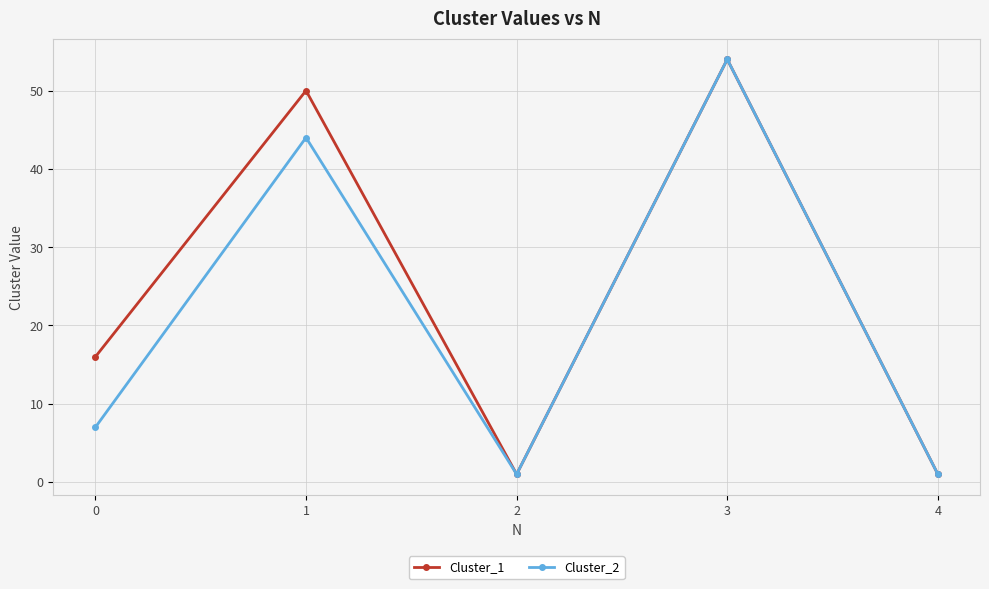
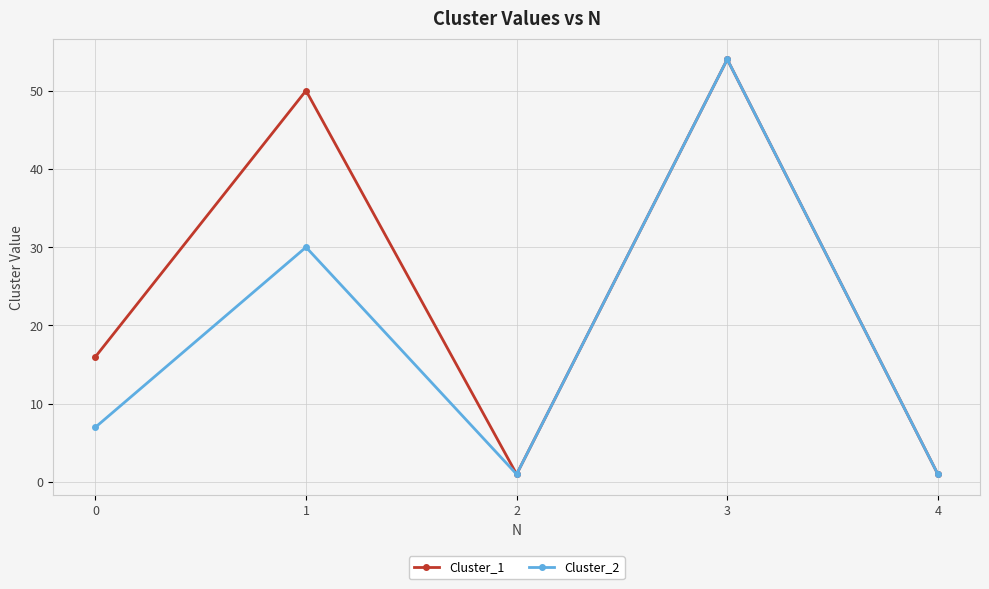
Cluster_2, 1: 44 -> 30
